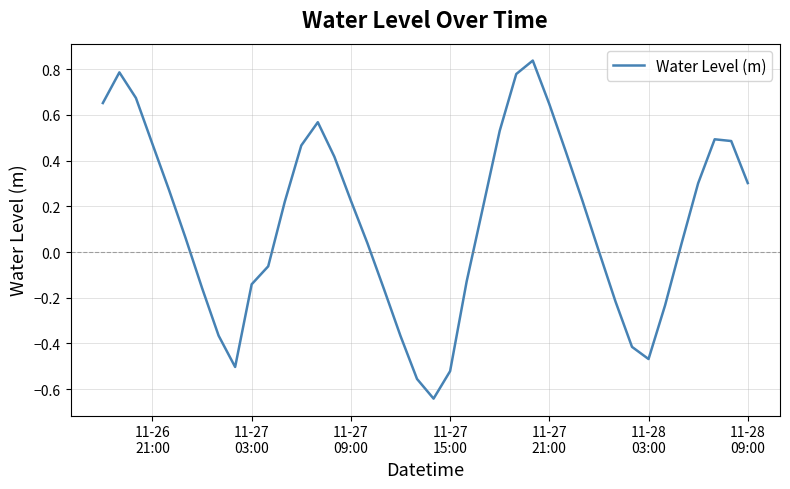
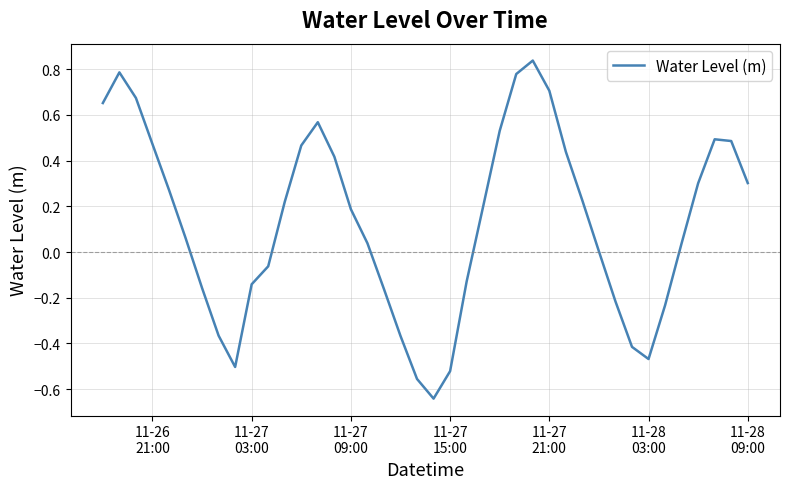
11-27 09:00: 0.22 -> 0.19
11-27 21:00: 0.65 -> 0.71
